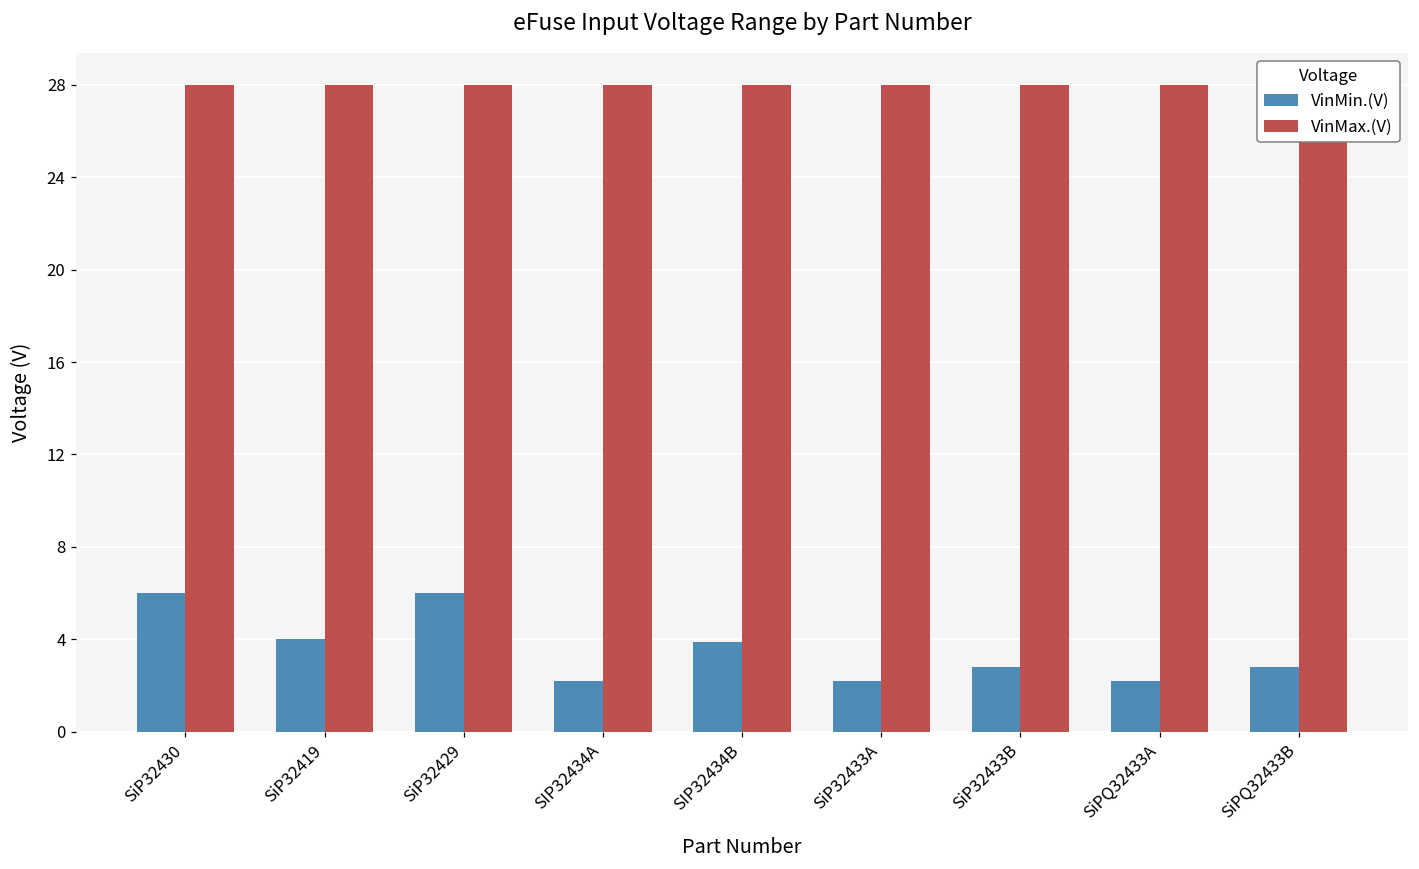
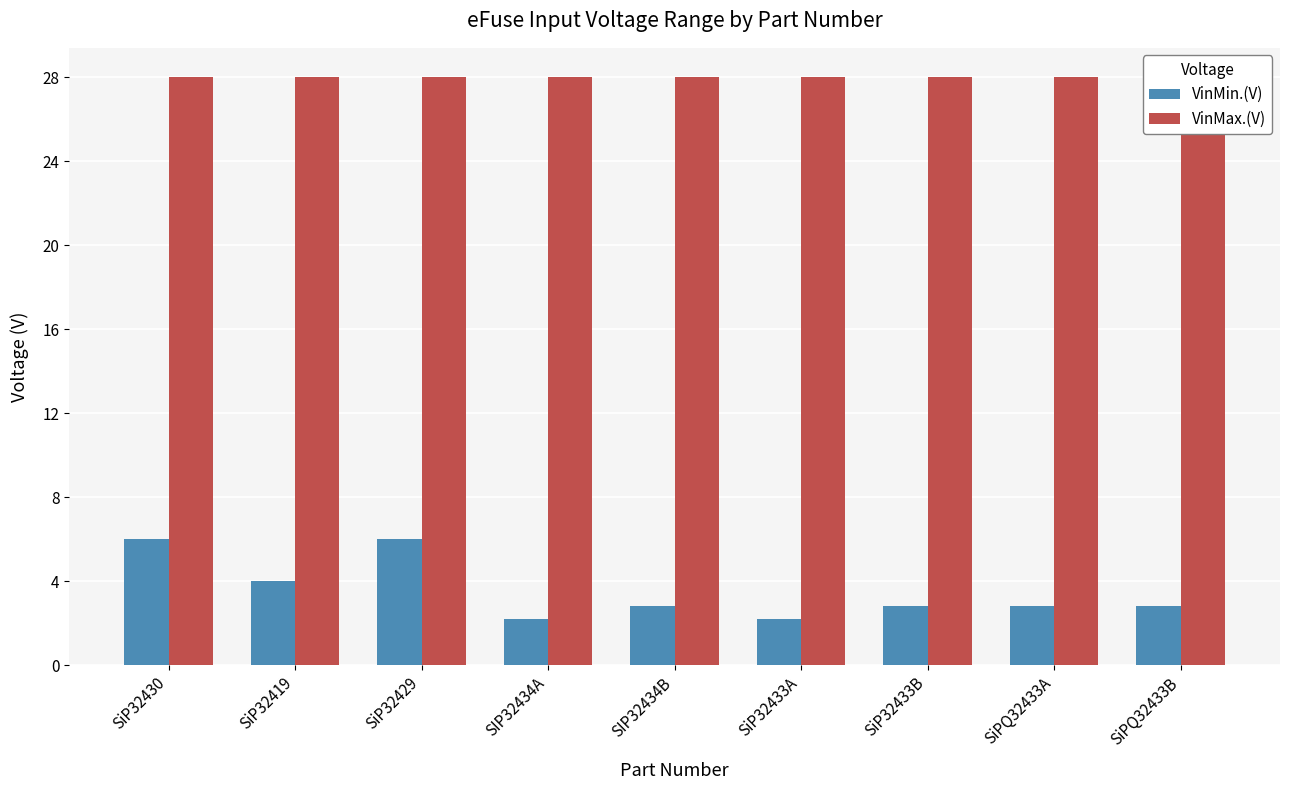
VinMin.(V), SIP32434B: 3.9 -> 2.8
VinMin.(V), SiPQ32433A: 2.2 -> 2.8
